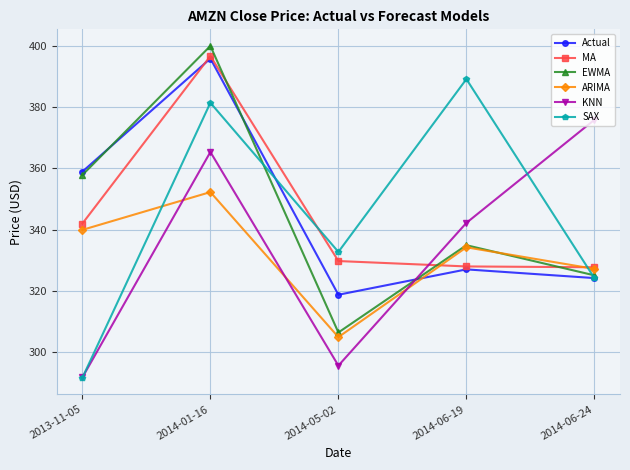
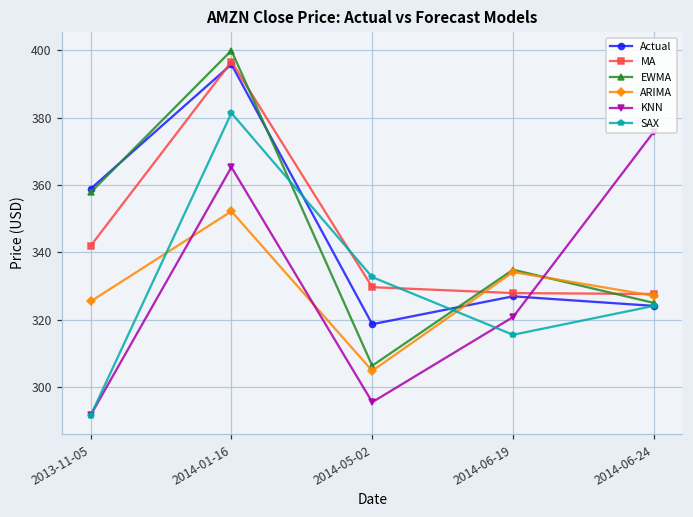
ARIMA, 2013-11-05: 340 -> 325
KNN, 2014-06-19: 342 -> 321
SAX, 2014-06-19: 389 -> 316
